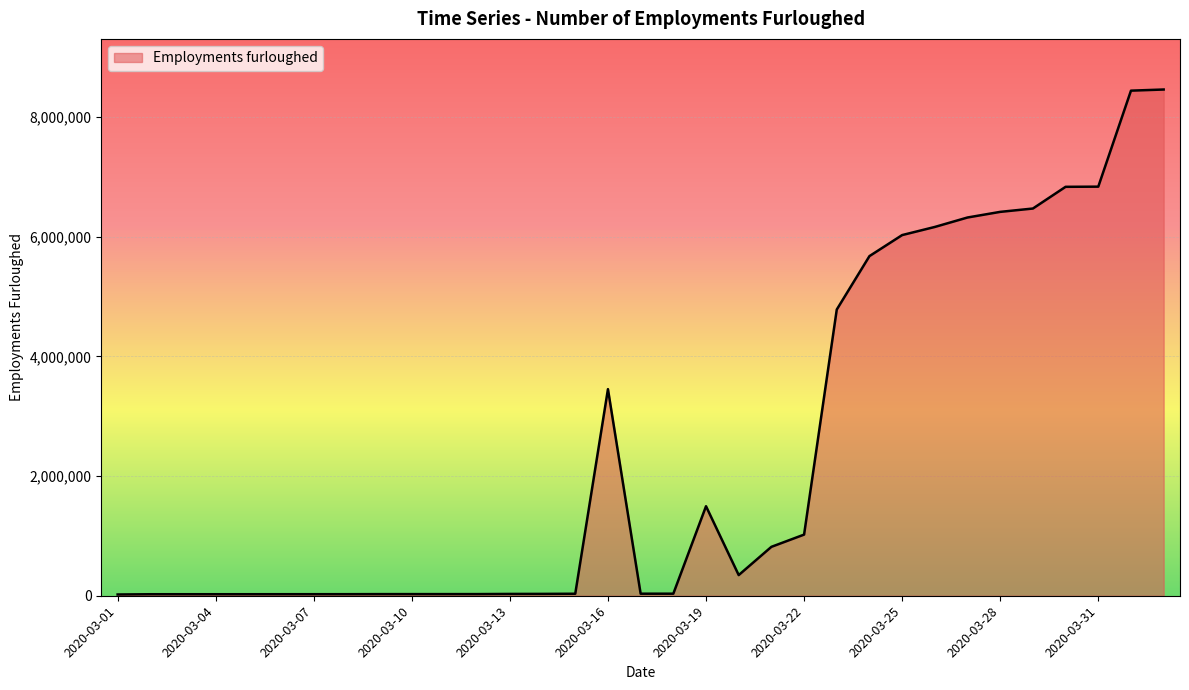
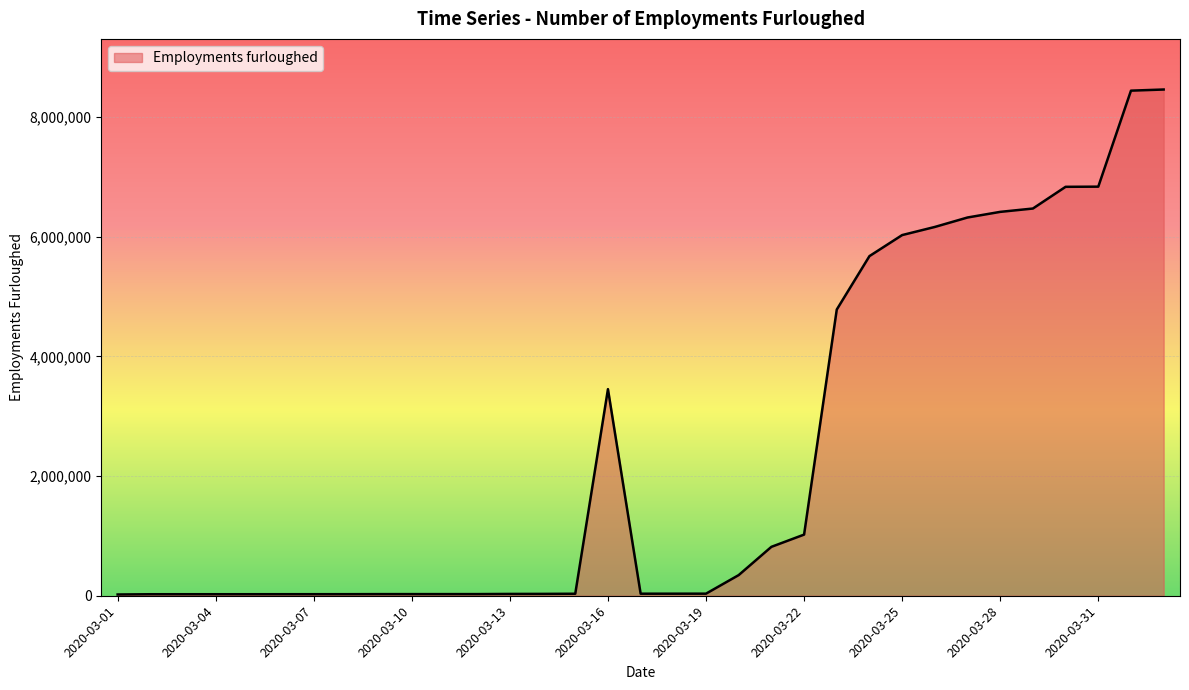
2020-03-19: 1,500,000 -> 0
